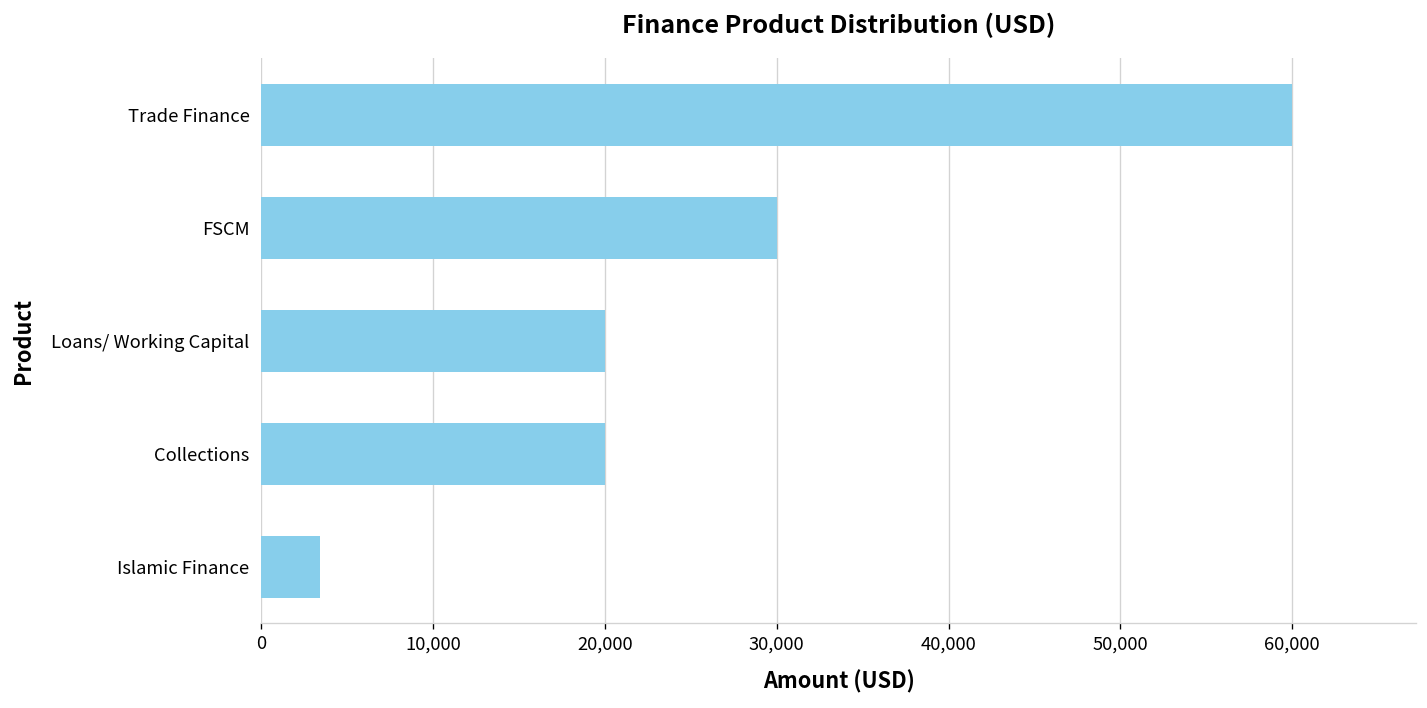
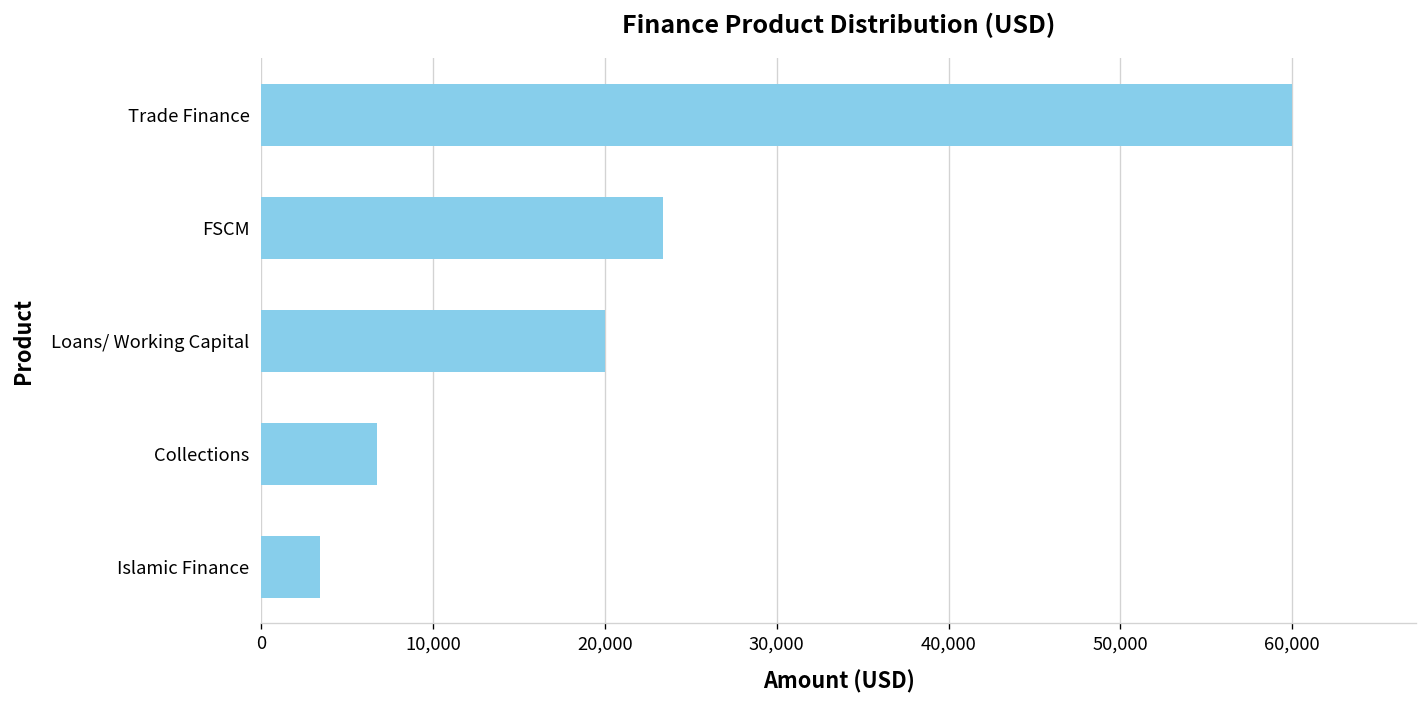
FSCM: 30,000 -> 23,400
Collections: 20,000 -> 6,700
